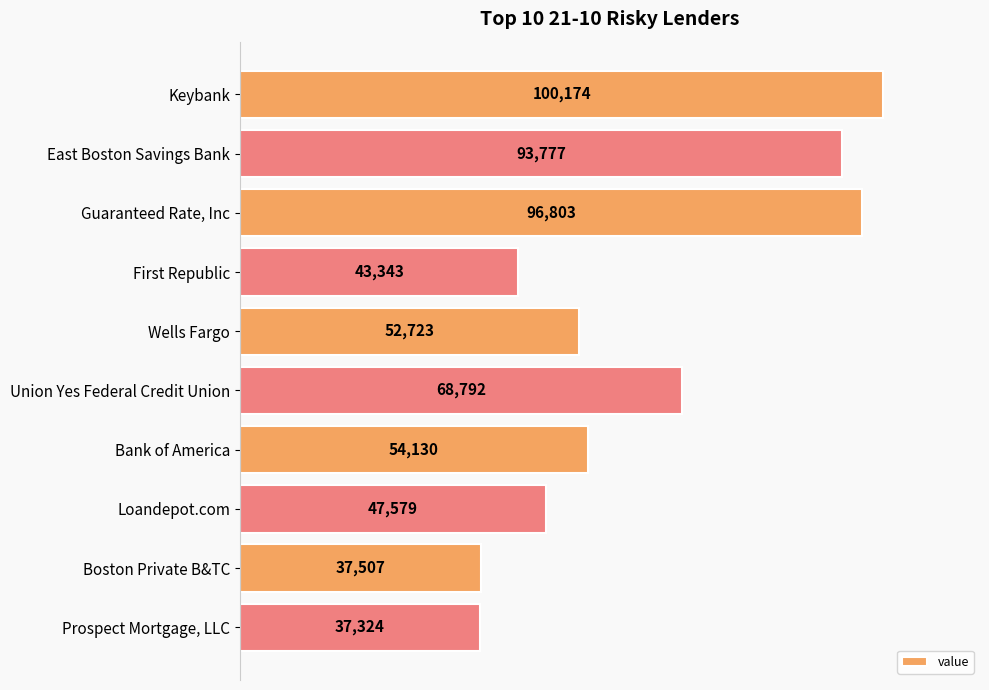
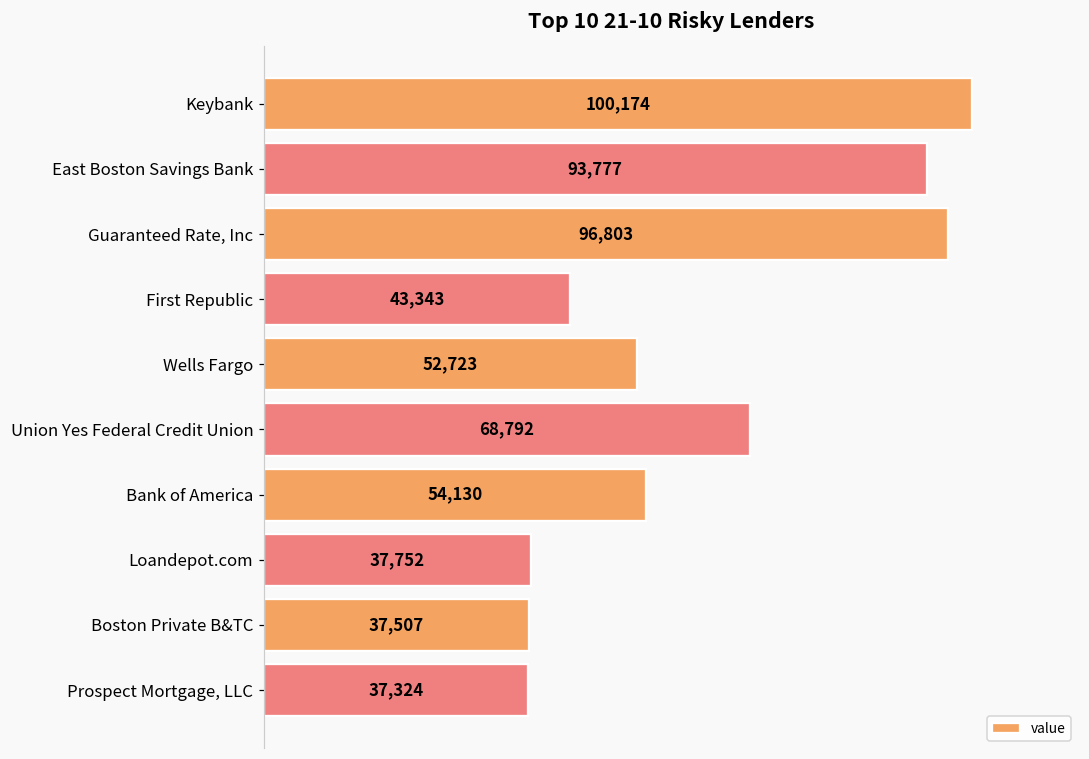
Loandepot.com: 47,579 -> 37,752
